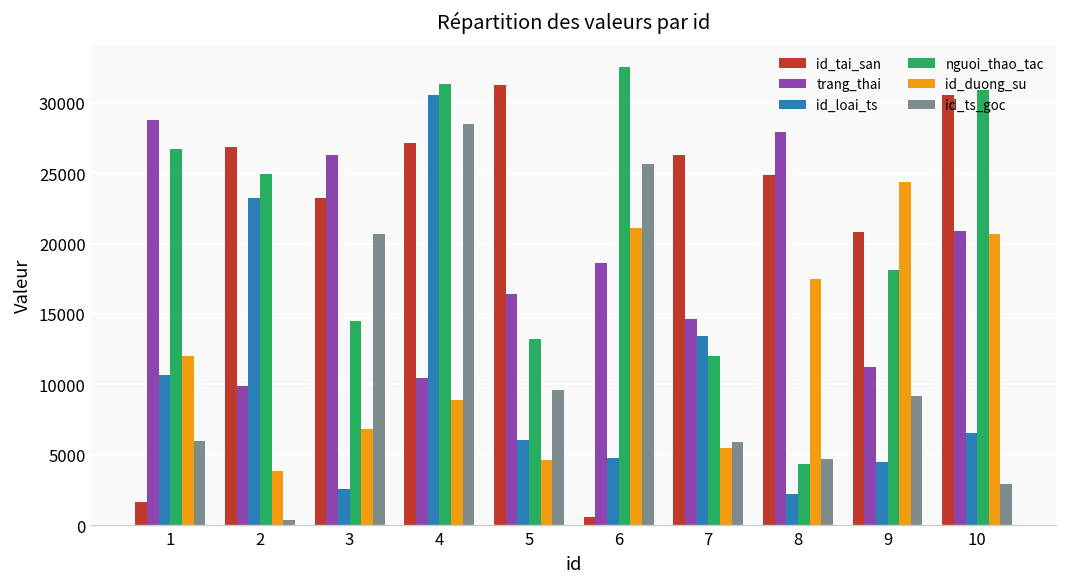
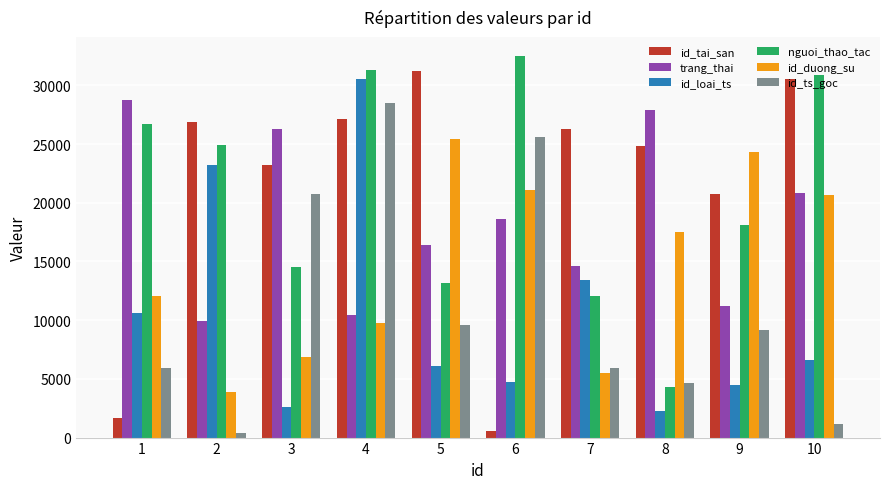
id_duong_su, 4: 8900 -> 9800
id_duong_su, 5: 4600 -> 25400
id_ts_goc, 10: 3000 -> 1100
